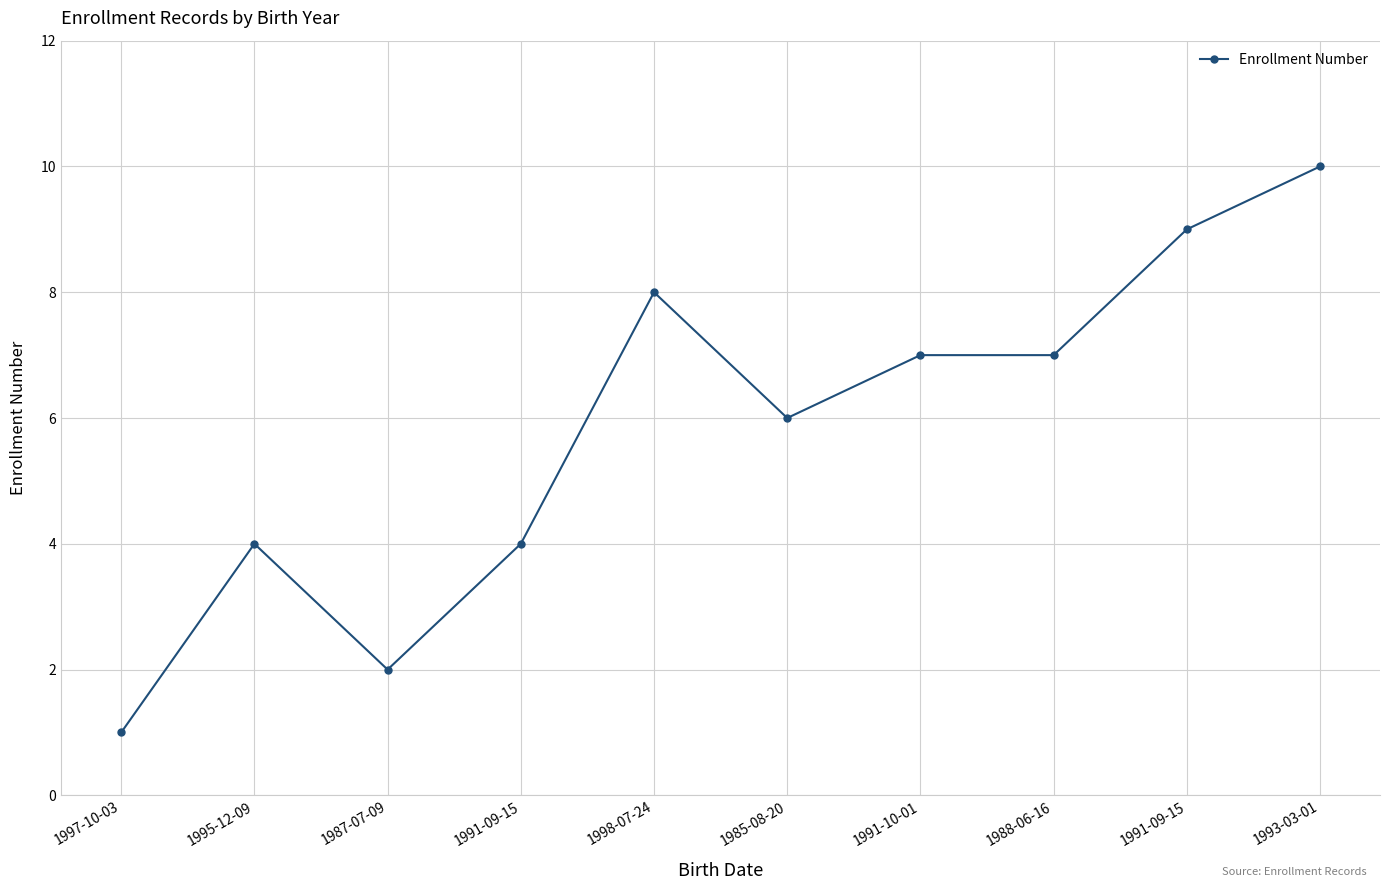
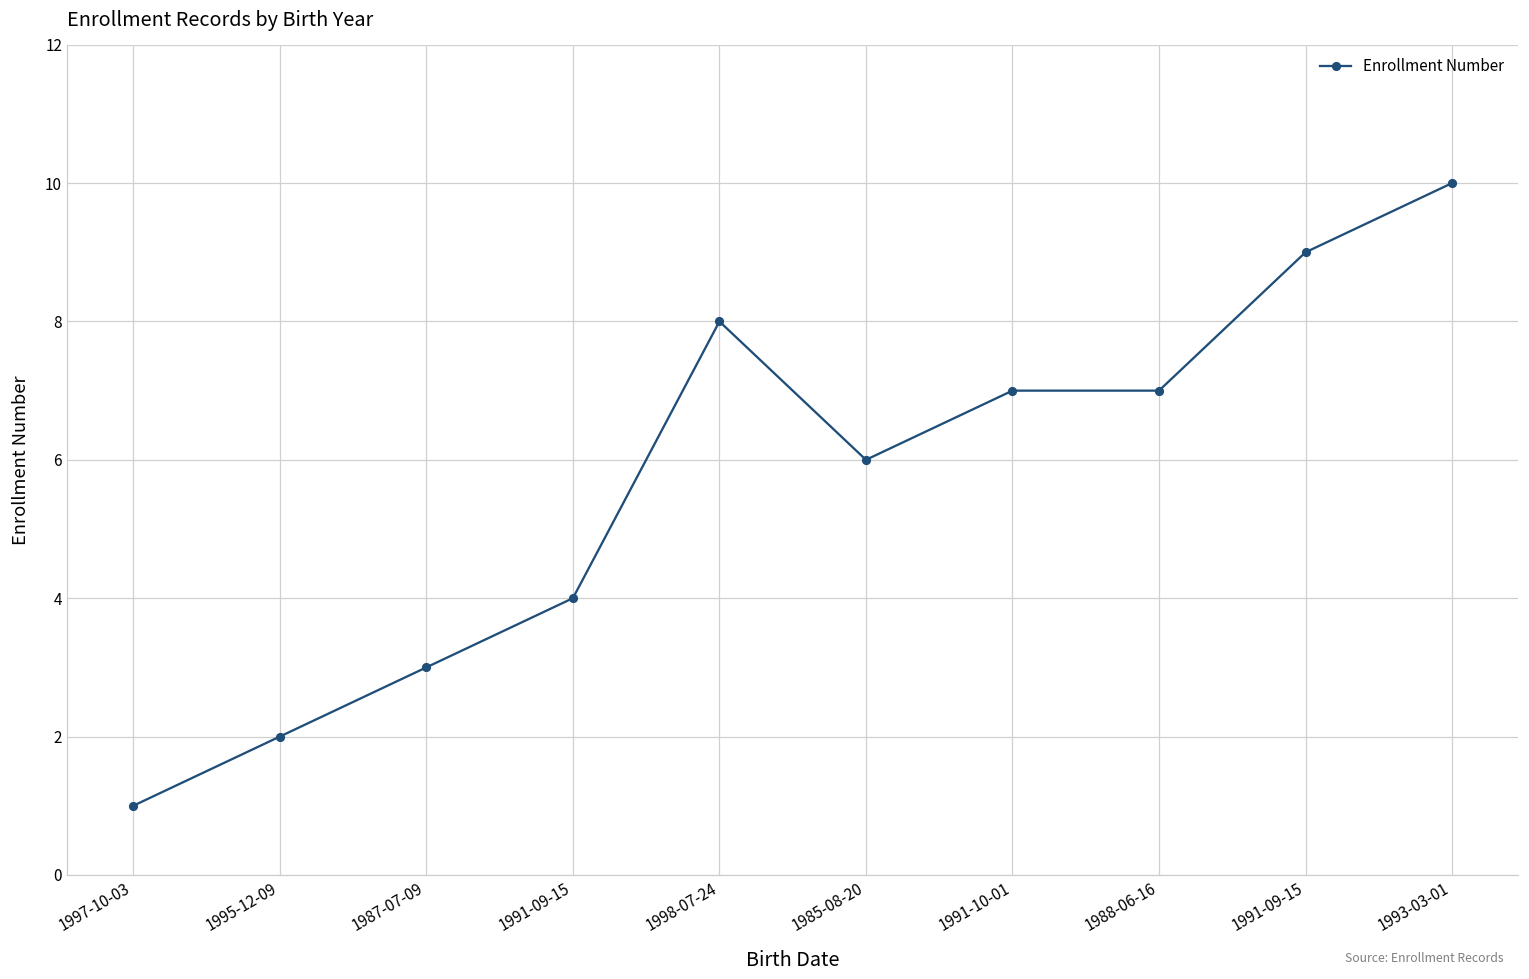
1995-12-09: 4 -> 2
1987-07-09: 2 -> 3
